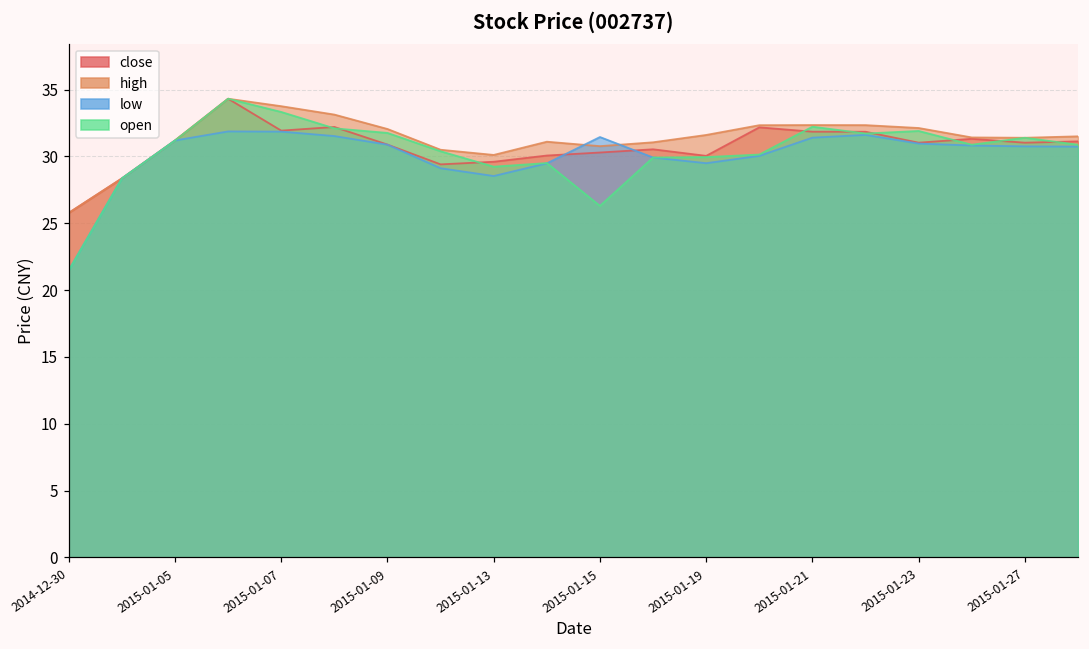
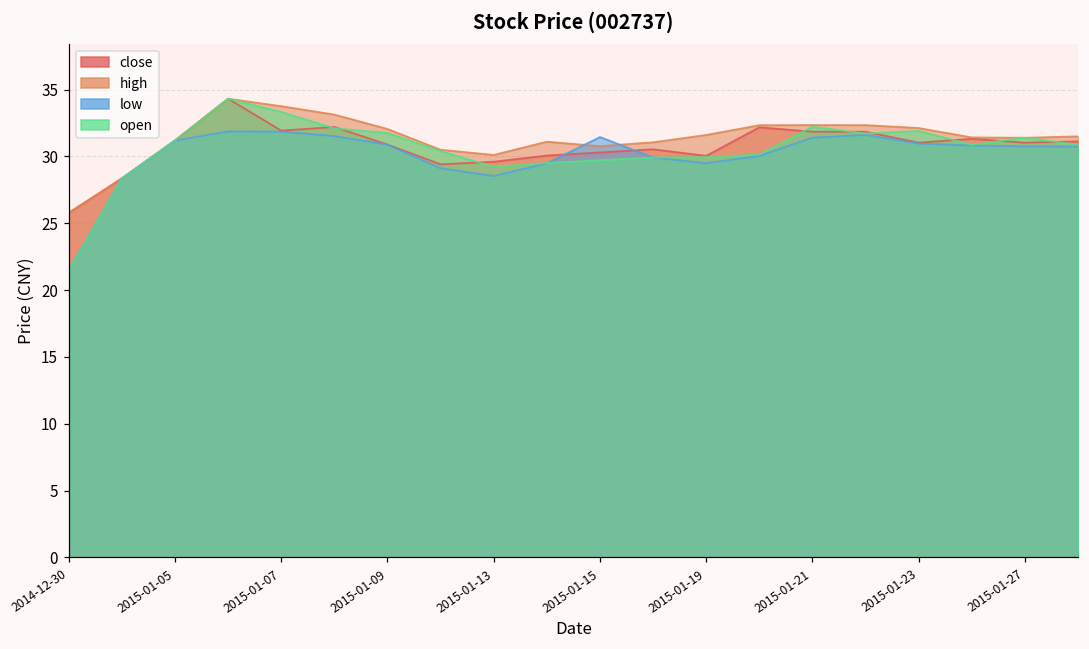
open, 2015-01-15: 26.3 -> 29.7
